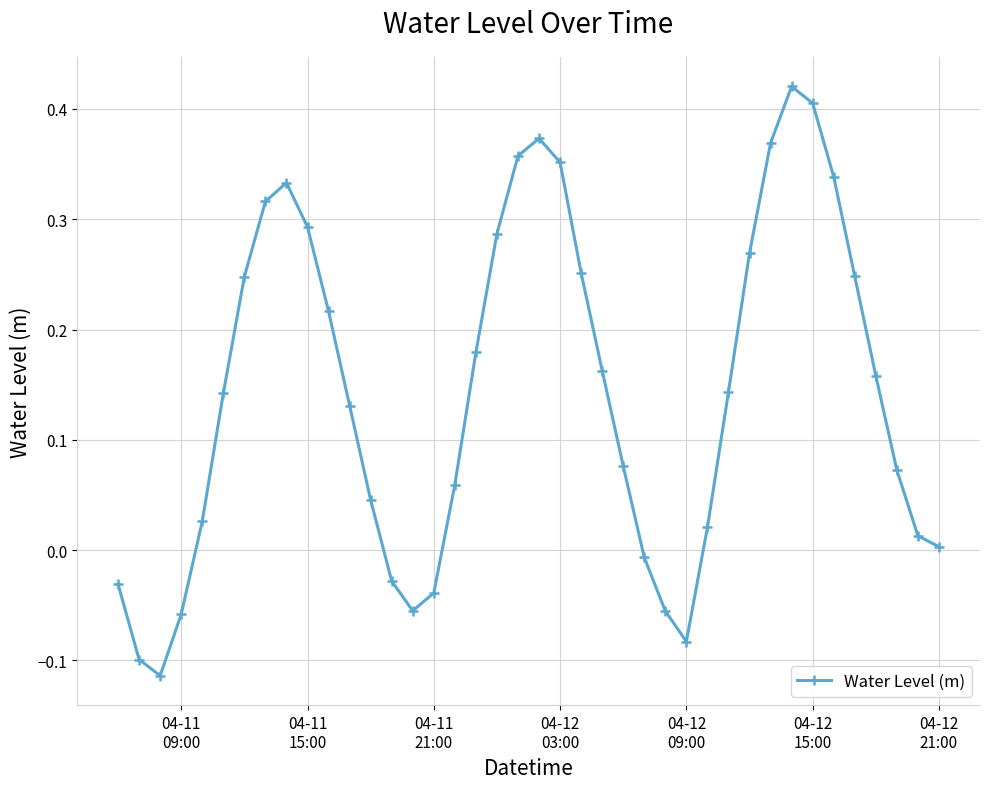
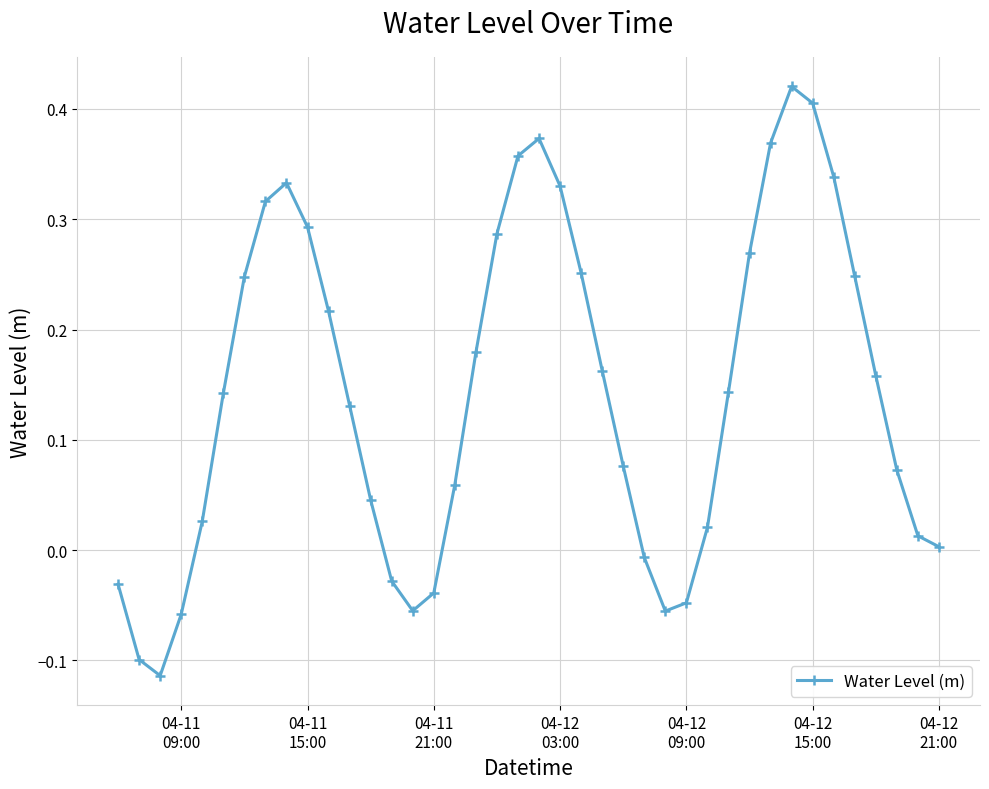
04-12 03:00: 0.352 -> 0.330
04-12 09:00: -0.083 -> -0.048
